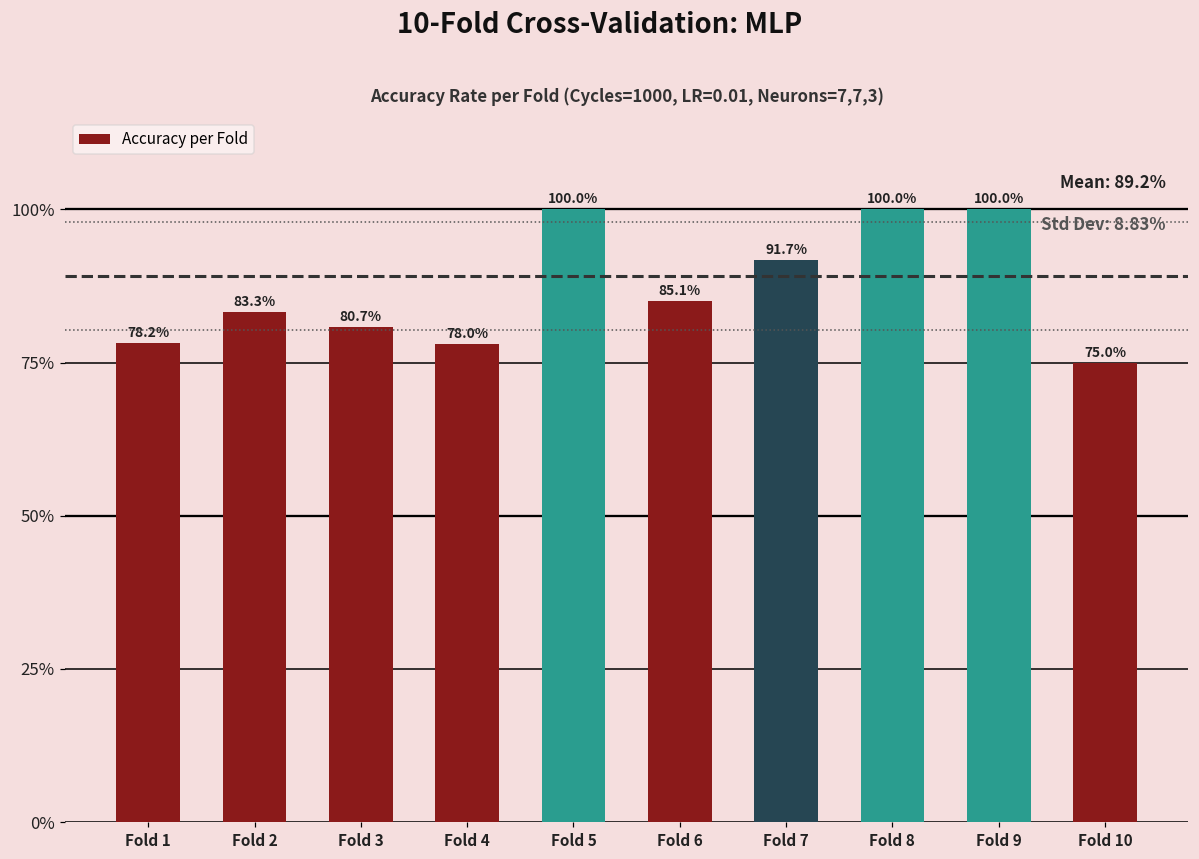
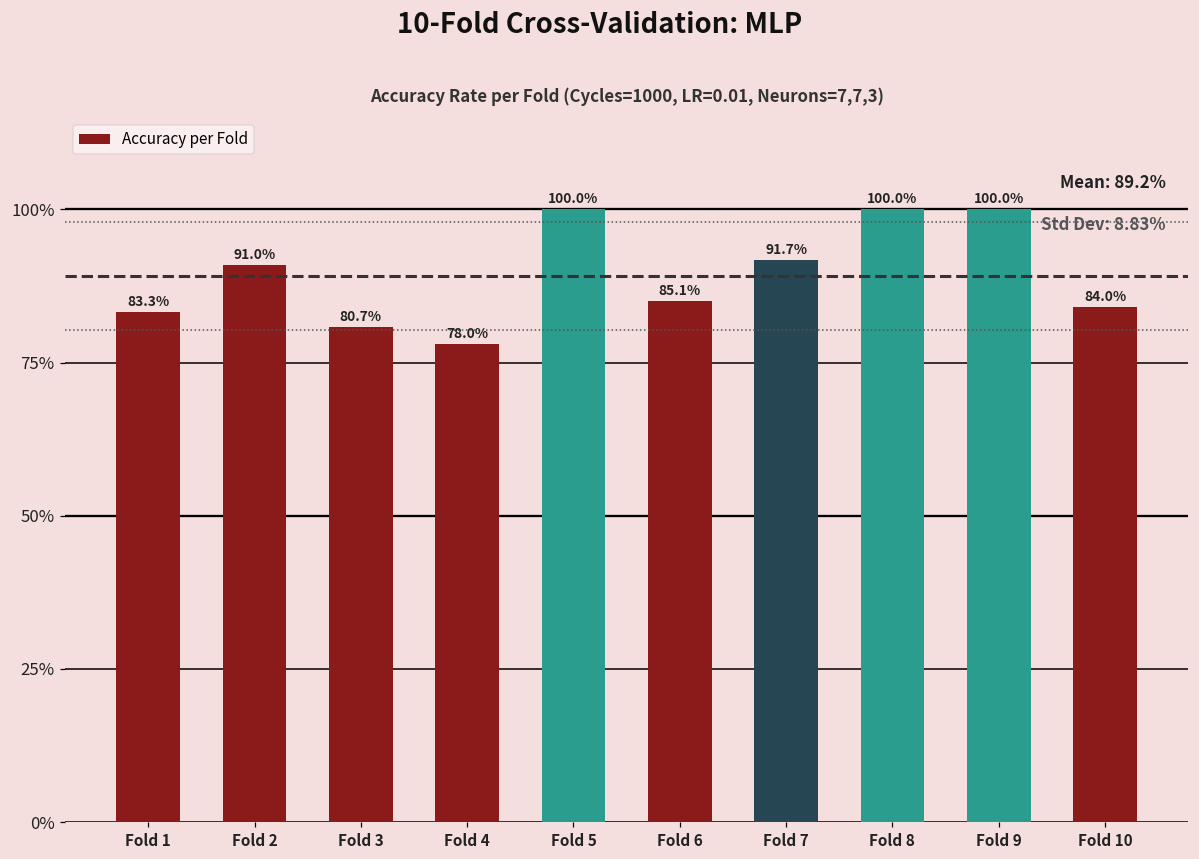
Fold 1: 78.2% -> 83.3%
Fold 2: 83.3% -> 91.0%
Fold 10: 75.0% -> 84.0%
